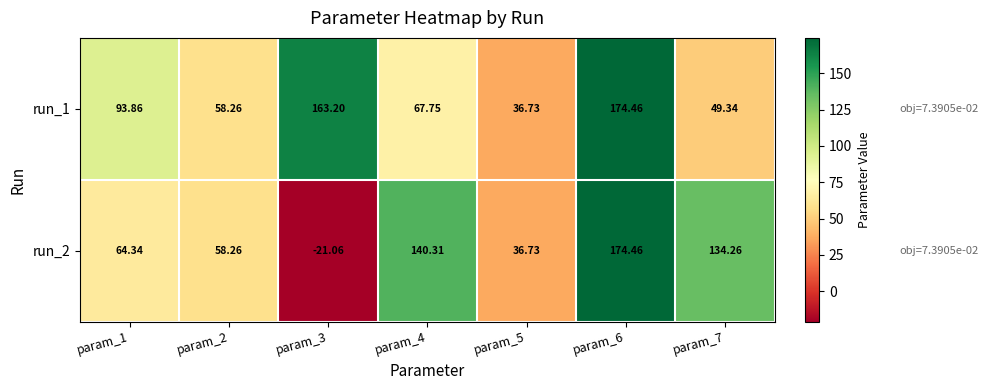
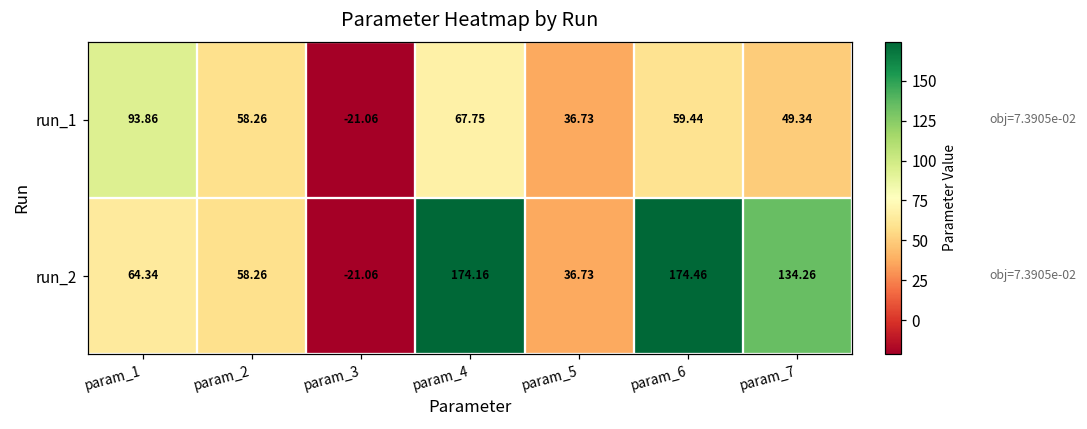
run_1, param_3: 163.20 -> -21.06
run_1, param_6: 174.46 -> 59.44
run_2, param_4: 140.31 -> 174.16
